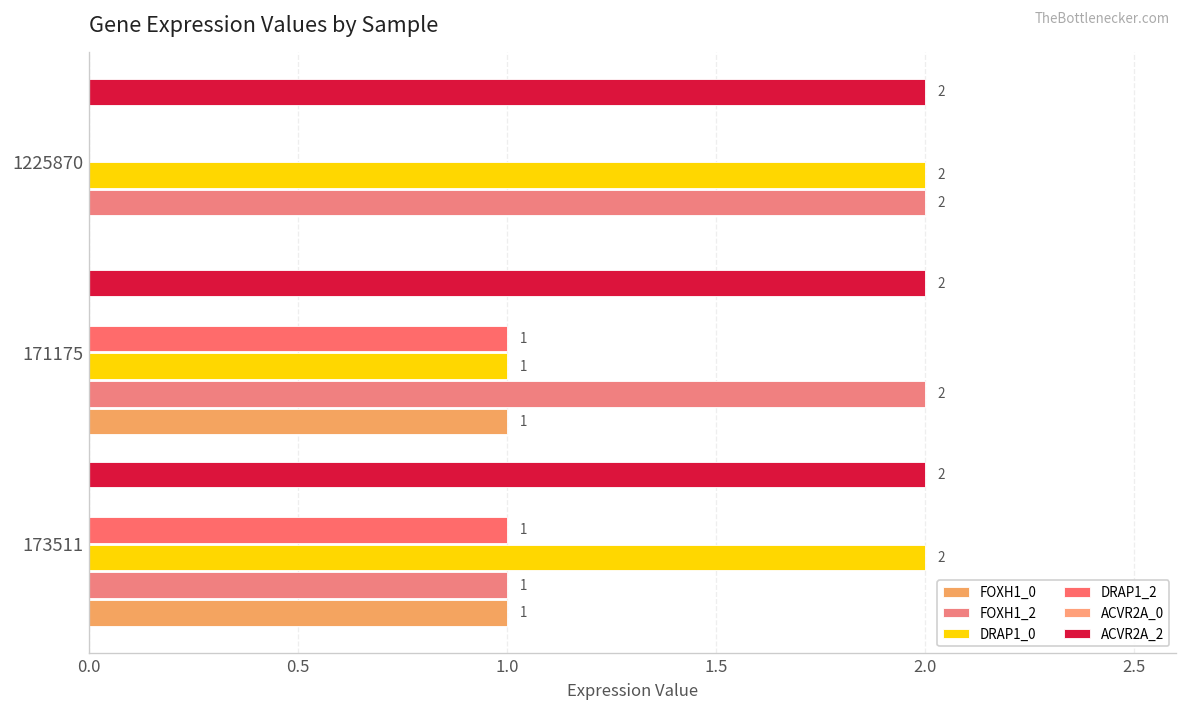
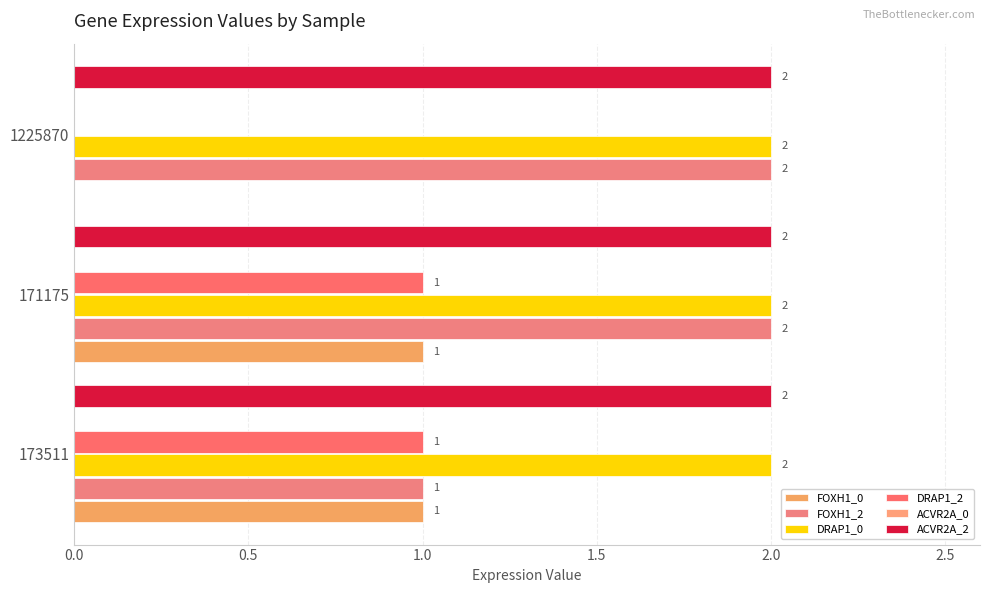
DRAP1_0, 171175: 1 -> 2
